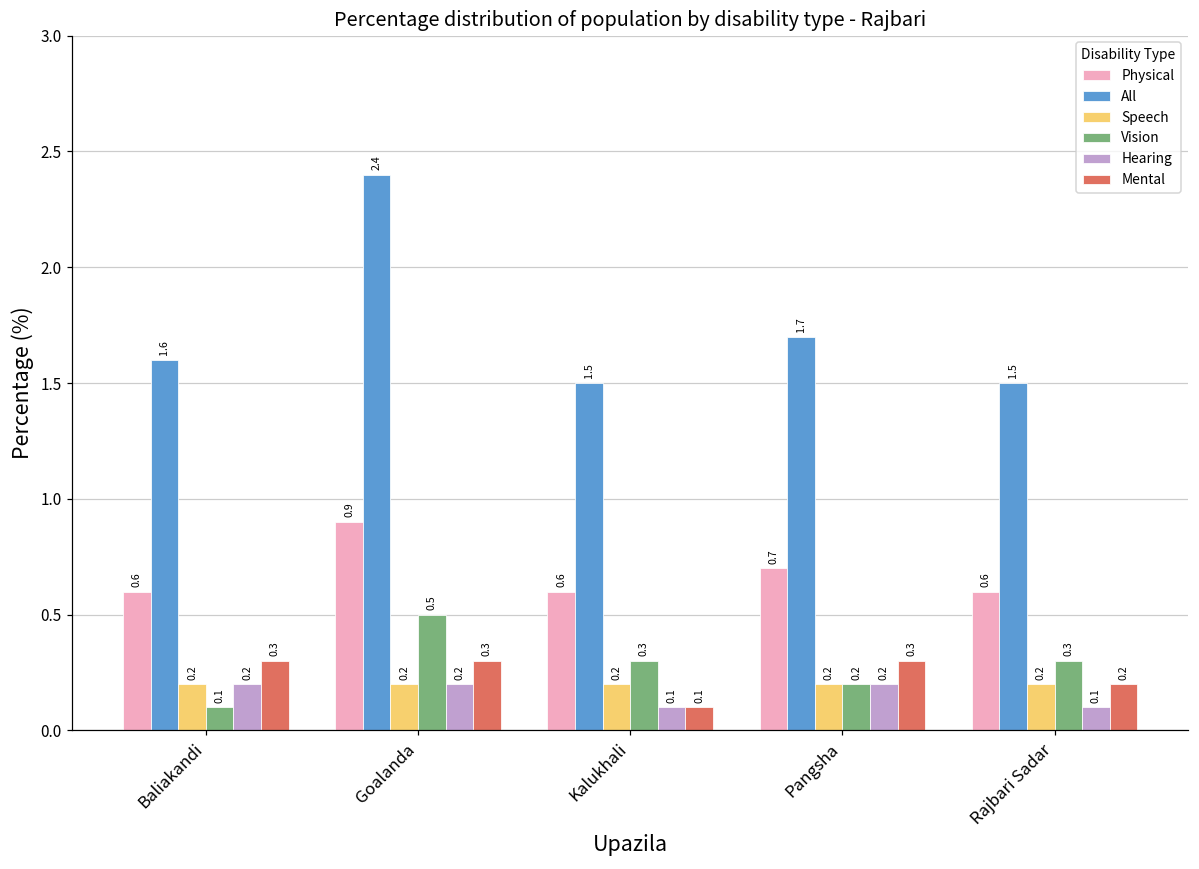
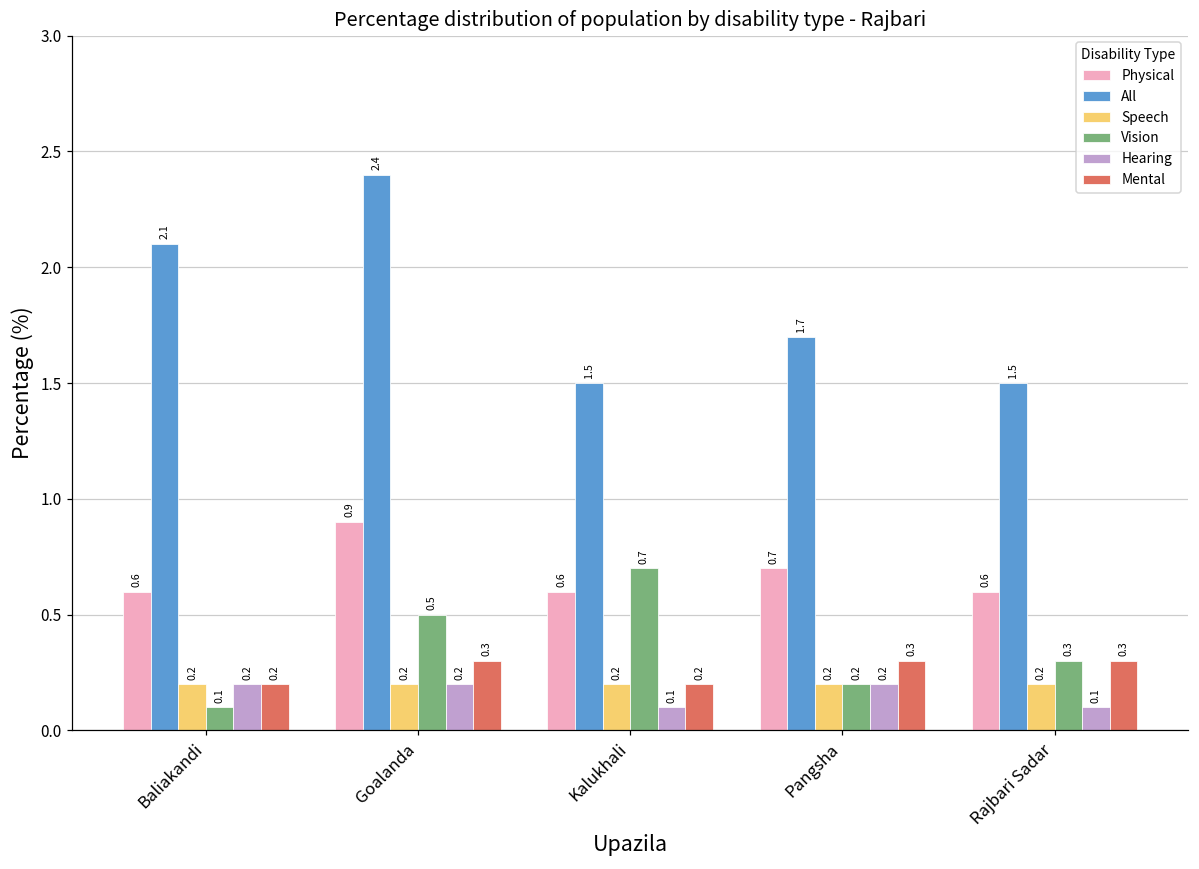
All, Baliakandi: 1.6 -> 2.1
Mental, Baliakandi: 0.3 -> 0.2
Vision, Kalukhali: 0.3 -> 0.7
Mental, Kalukhali: 0.1 -> 0.2
Mental, Rajbari Sadar: 0.2 -> 0.3
